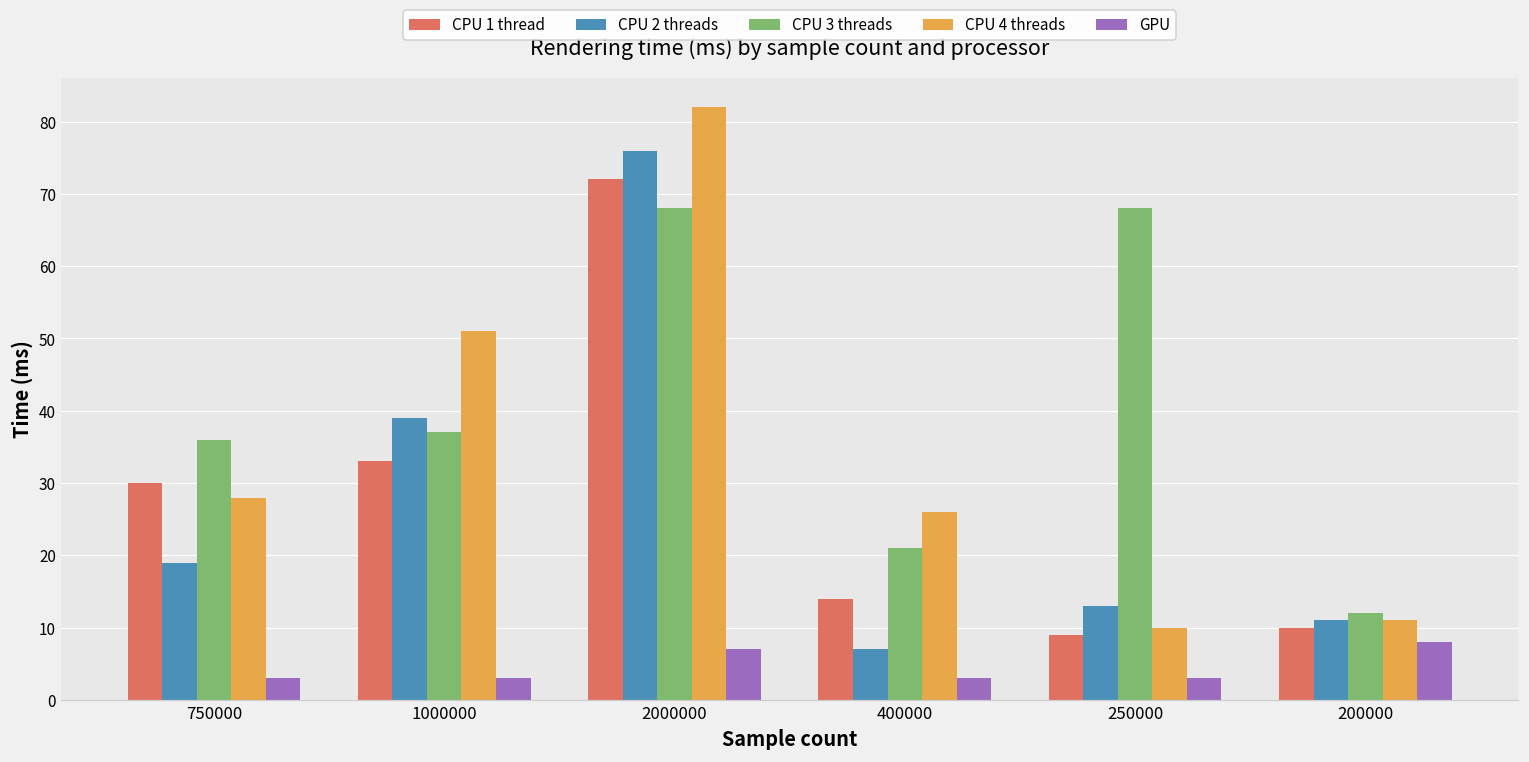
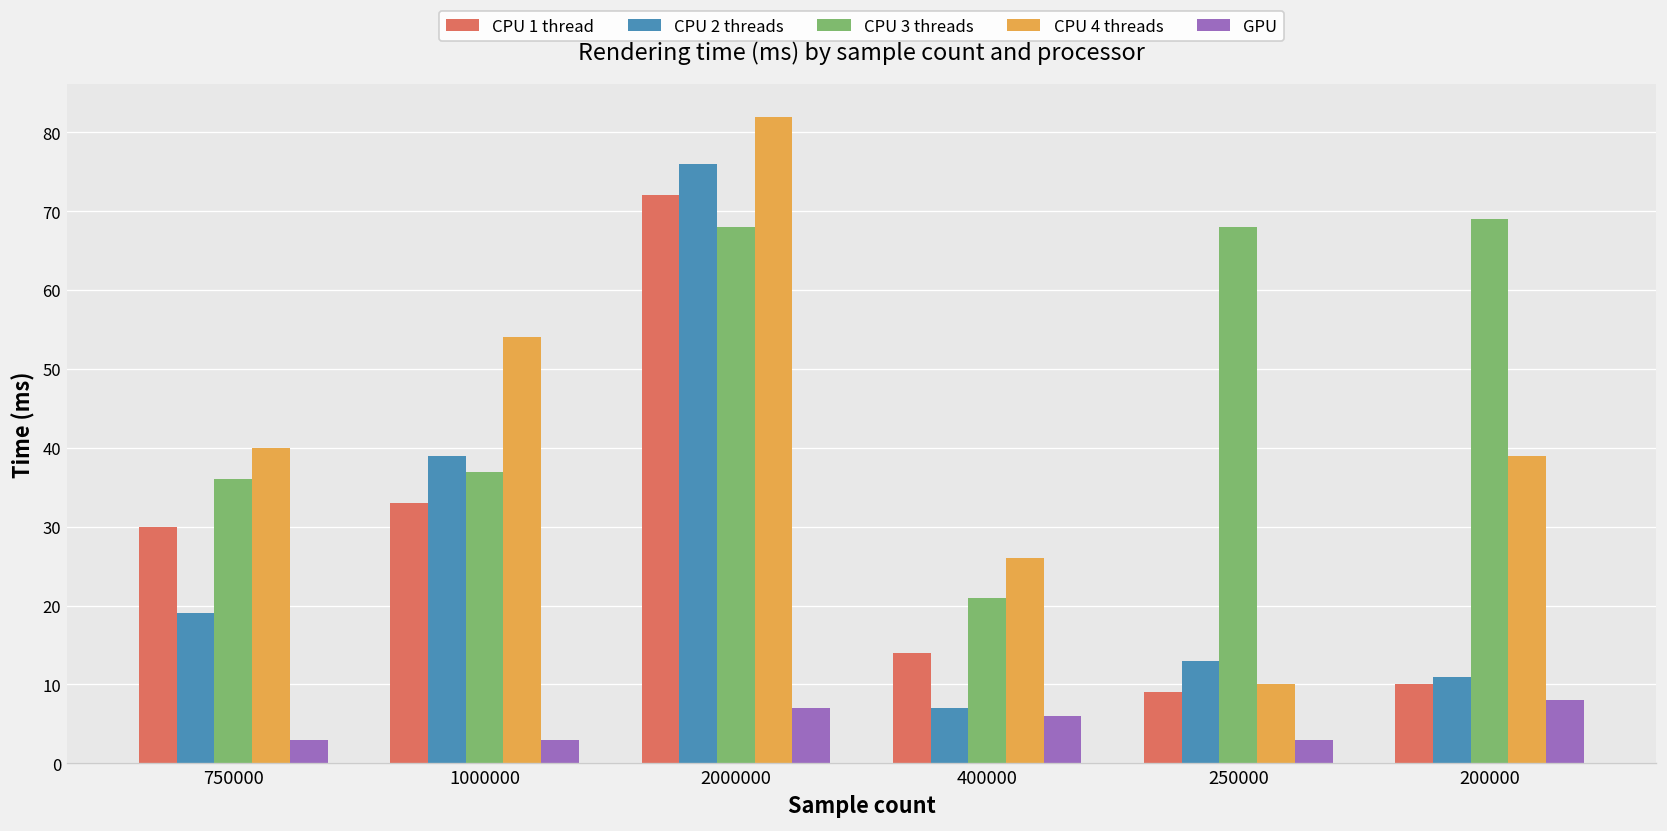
CPU 4 threads, 750000: 28 -> 40
CPU 4 threads, 1000000: 51 -> 54
GPU, 400000: 3 -> 6
CPU 3 threads, 200000: 12 -> 69
CPU 4 threads, 200000: 11 -> 39
